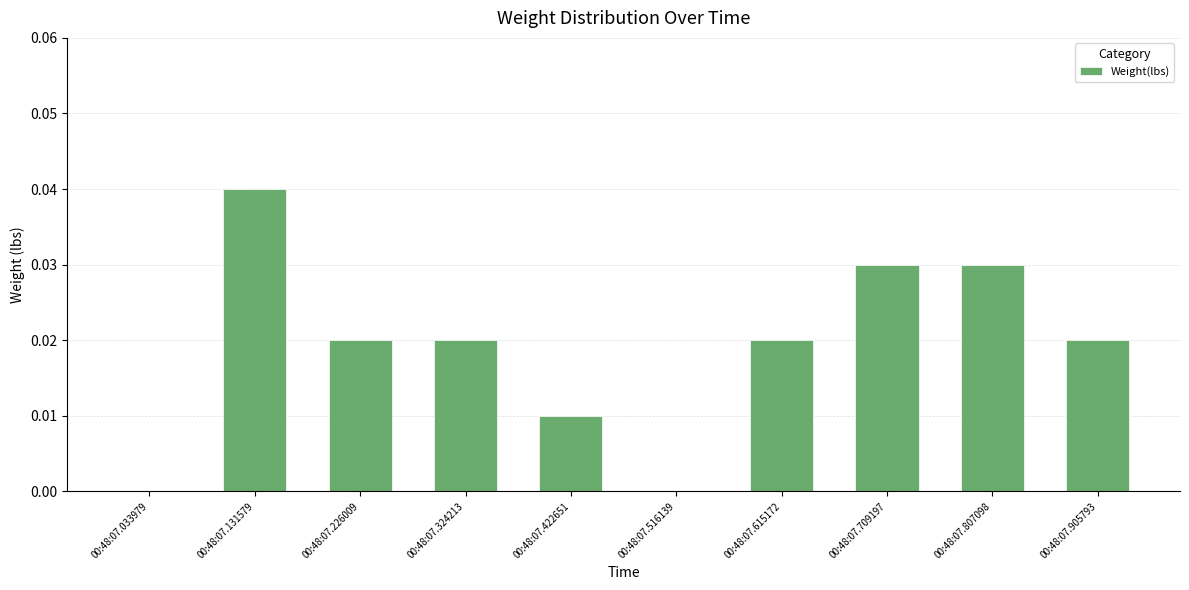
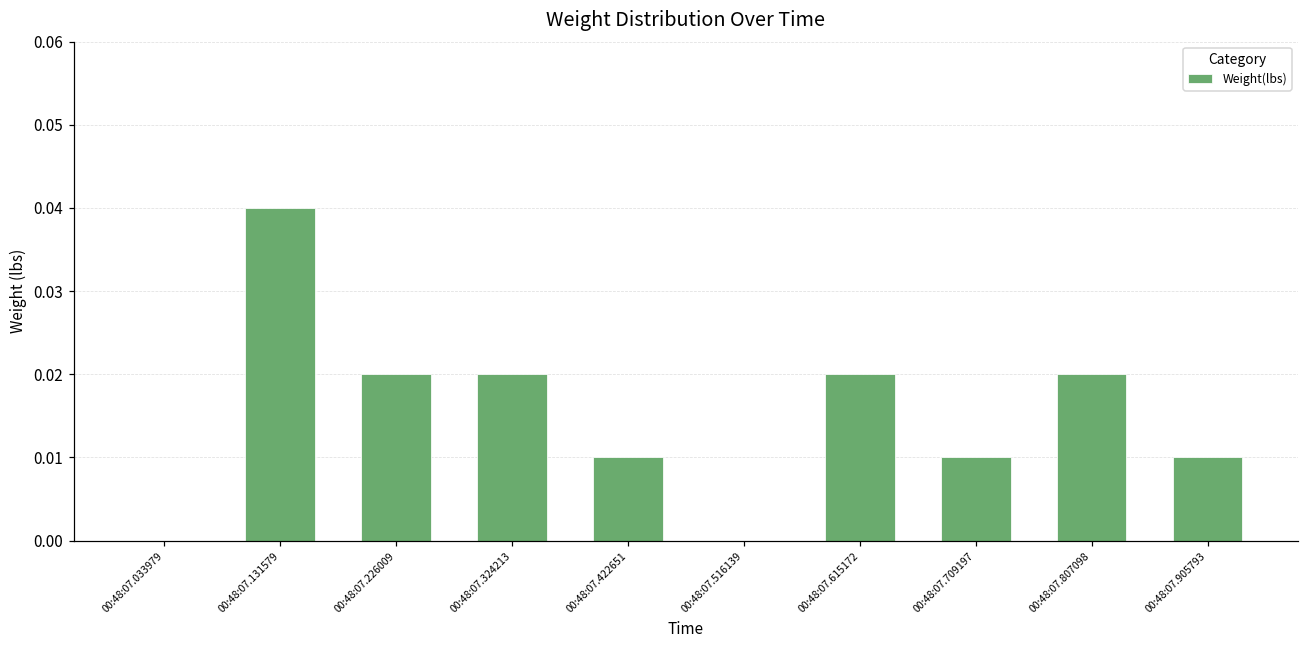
00:48:07.709197: 0.03 -> 0.01
00:48:07.807098: 0.03 -> 0.02
00:48:07.905793: 0.02 -> 0.01
